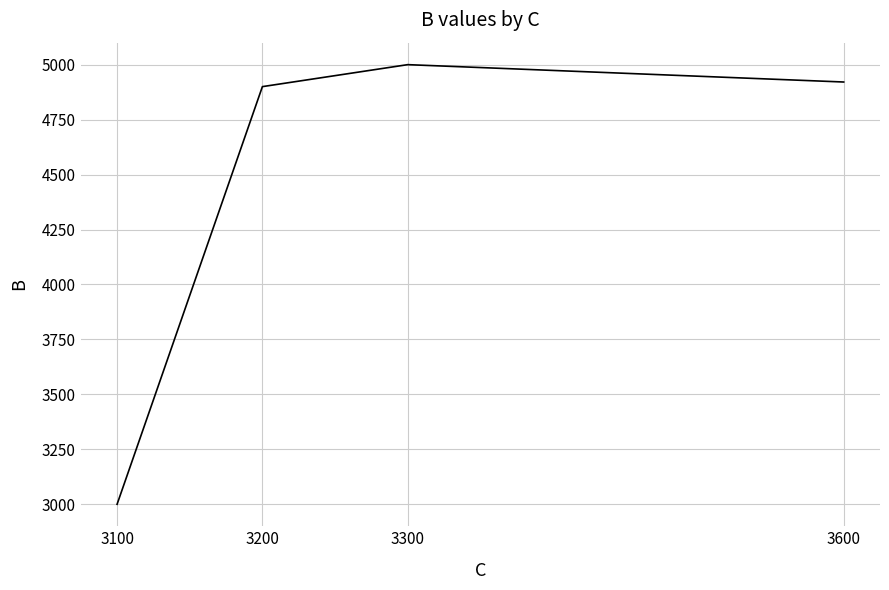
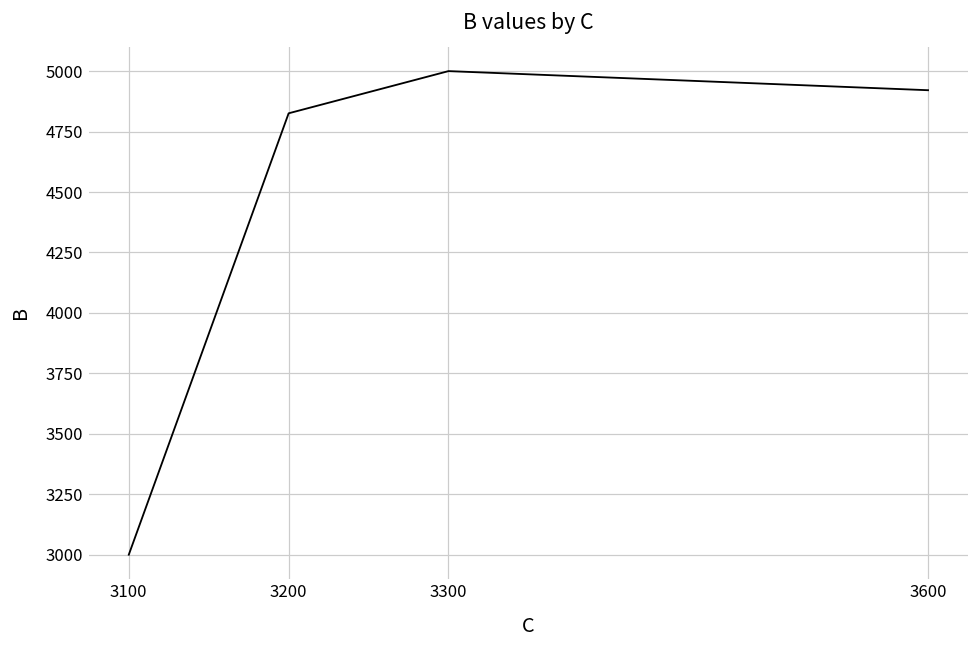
3200: 4900 -> 4830
